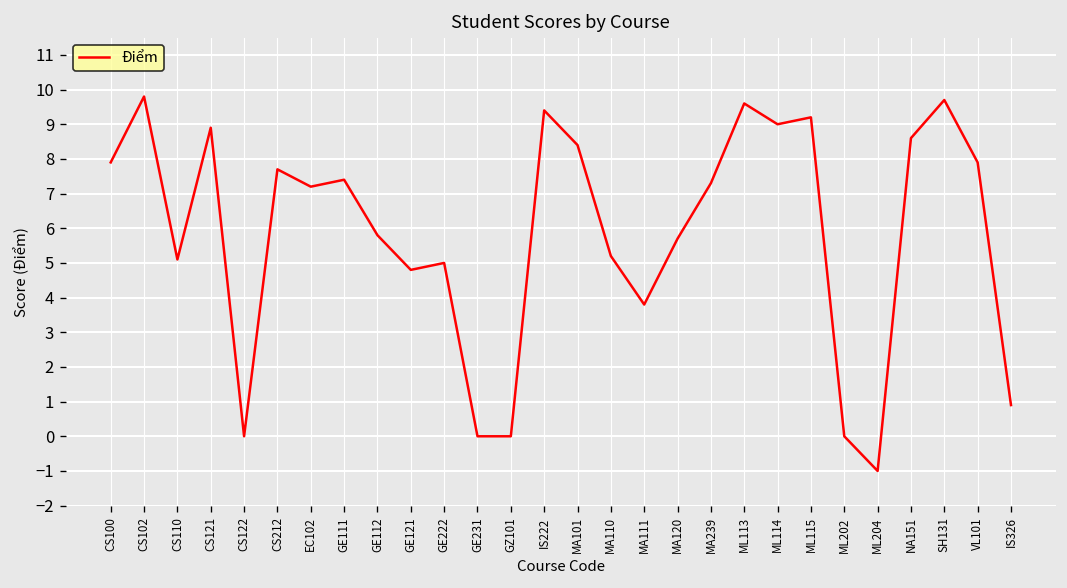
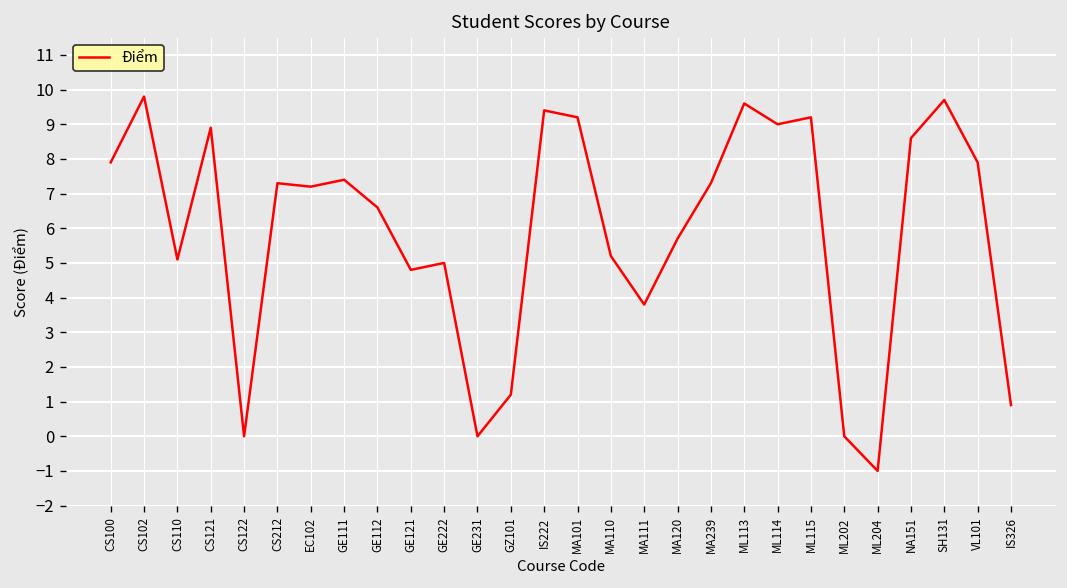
CS212: 7.7 -> 7.3
GE112: 5.8 -> 6.6
GZ101: 0.0 -> 1.2
MA101: 8.4 -> 9.2
